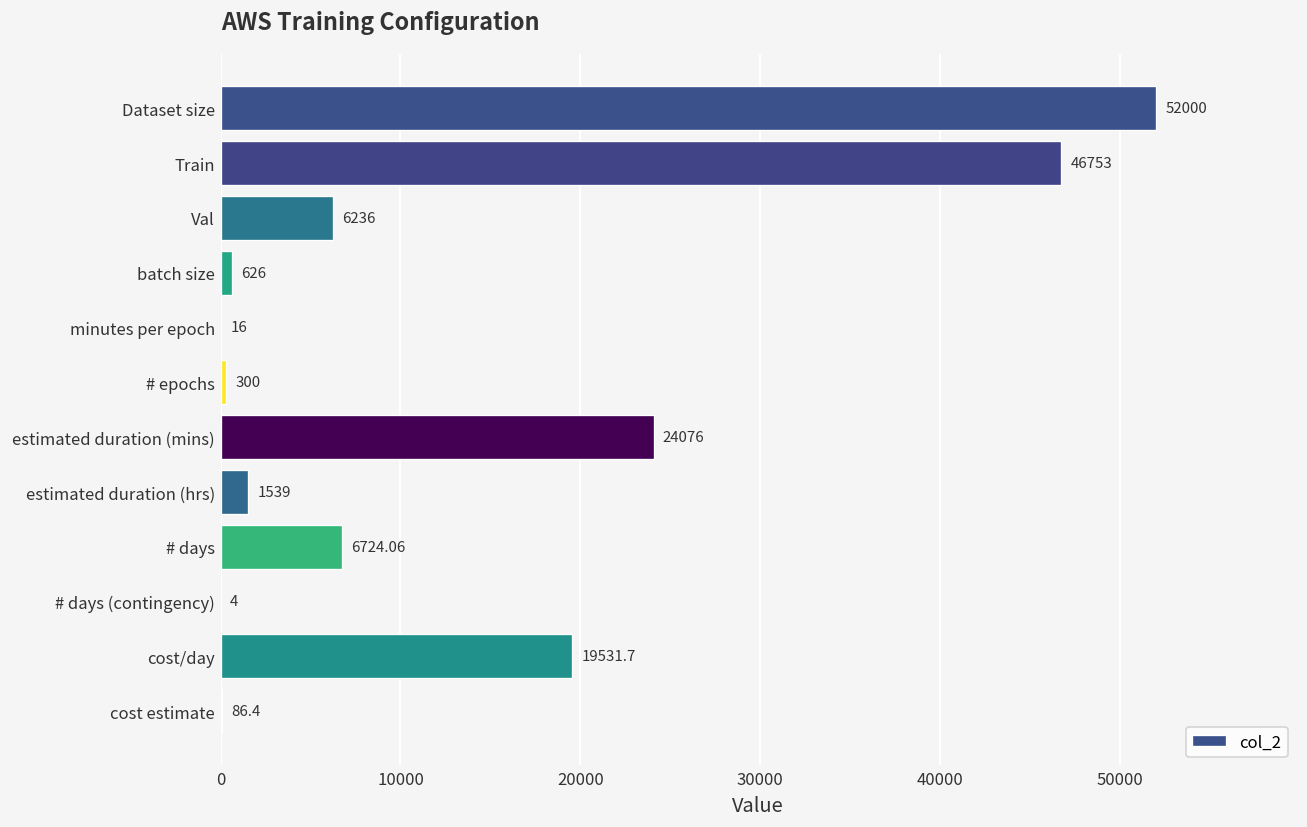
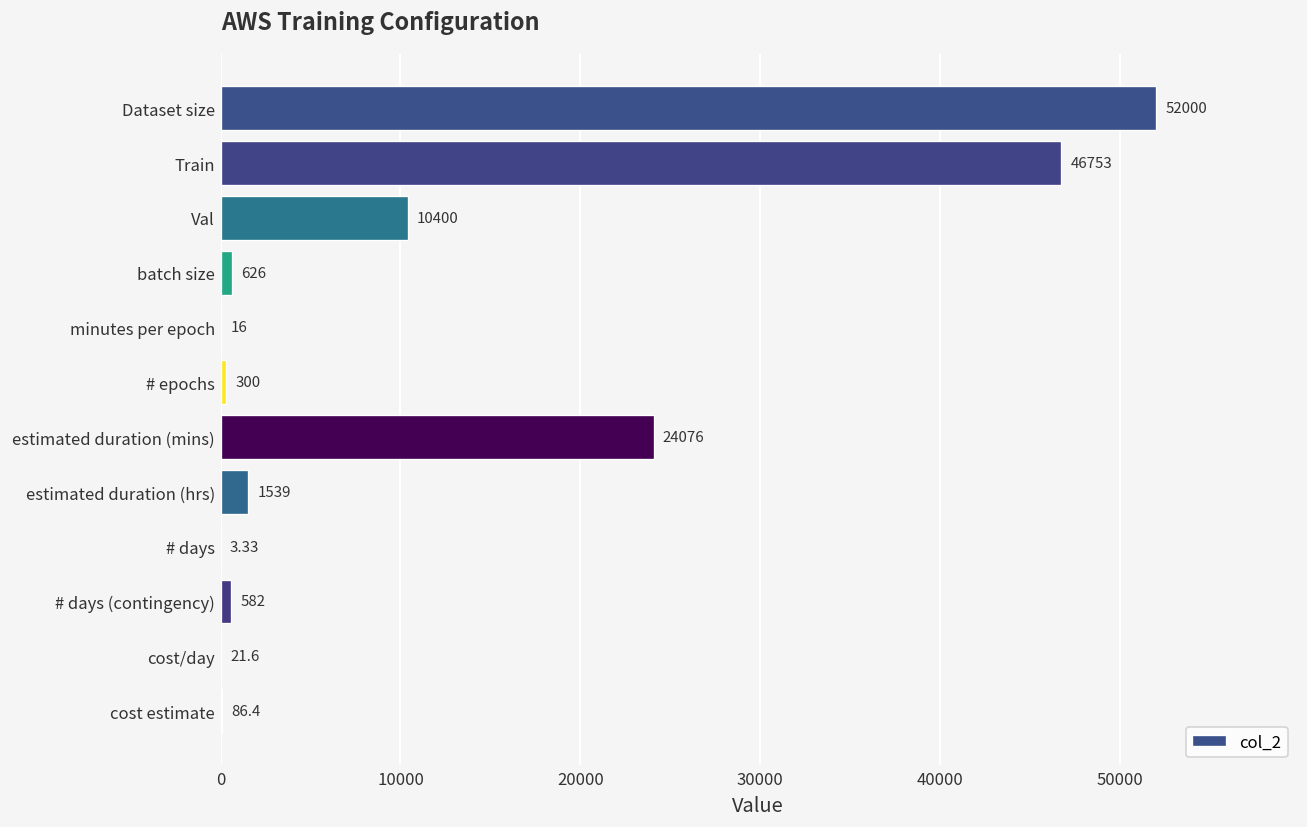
Val: 6236 -> 10400
# days: 6724.06 -> 3.33
# days (contingency): 4 -> 582
cost/day: 19531.7 -> 21.6
